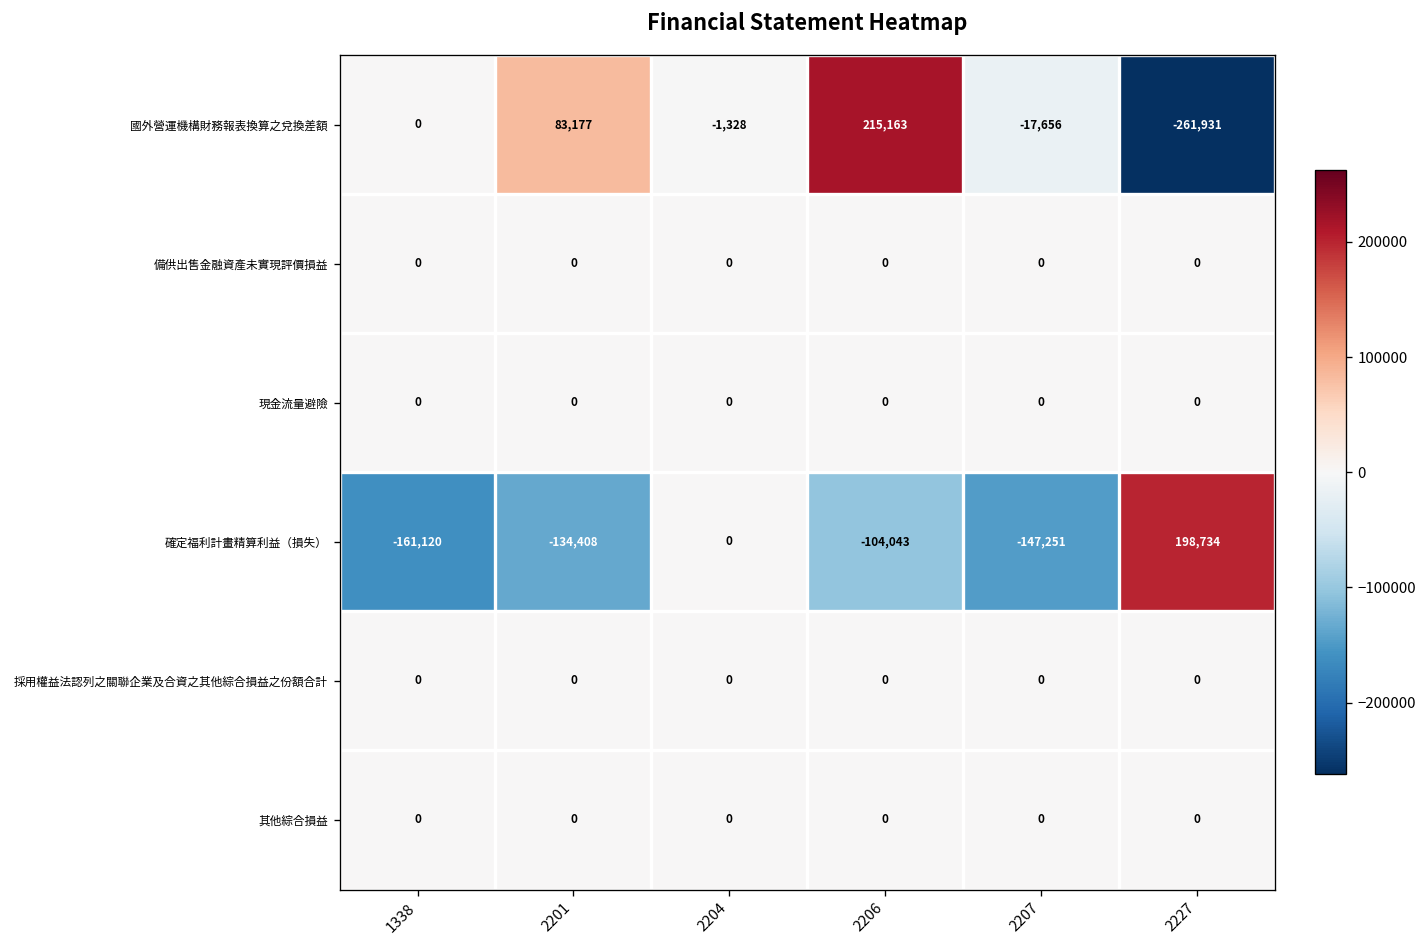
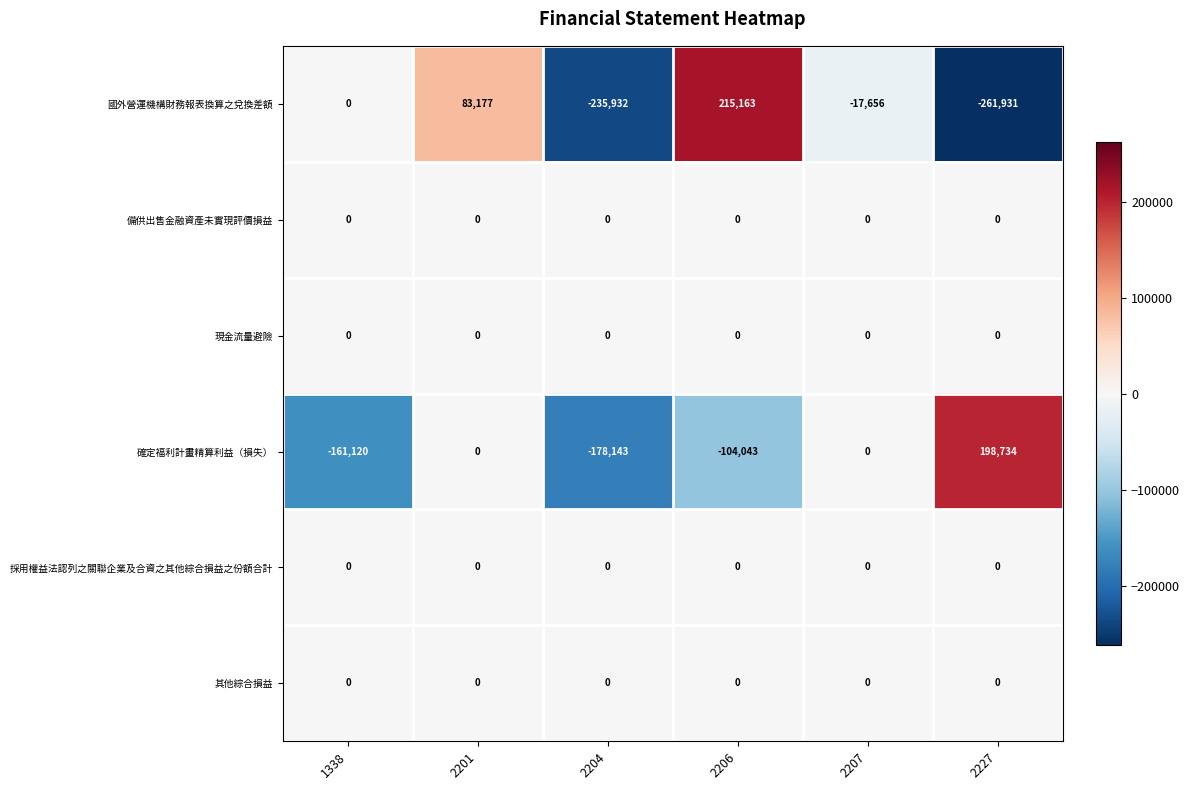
國外營運機構財務報表換算之兌換差額, 2204: -1,328 -> -235,932
確定福利計畫精算利益（損失）, 2201: -134,408 -> 0
確定福利計畫精算利益（損失）, 2204: 0 -> -178,143
確定福利計畫精算利益（損失）, 2207: -147,251 -> 0
